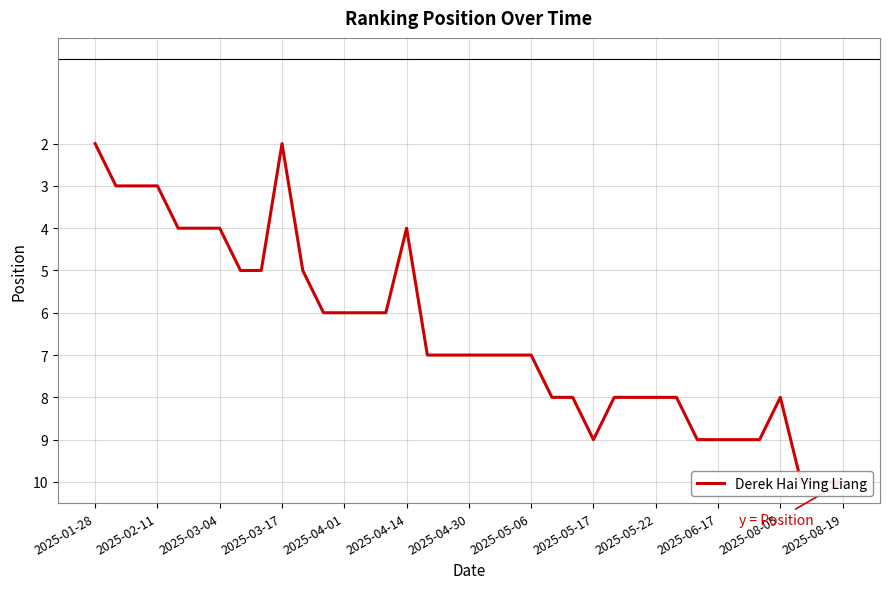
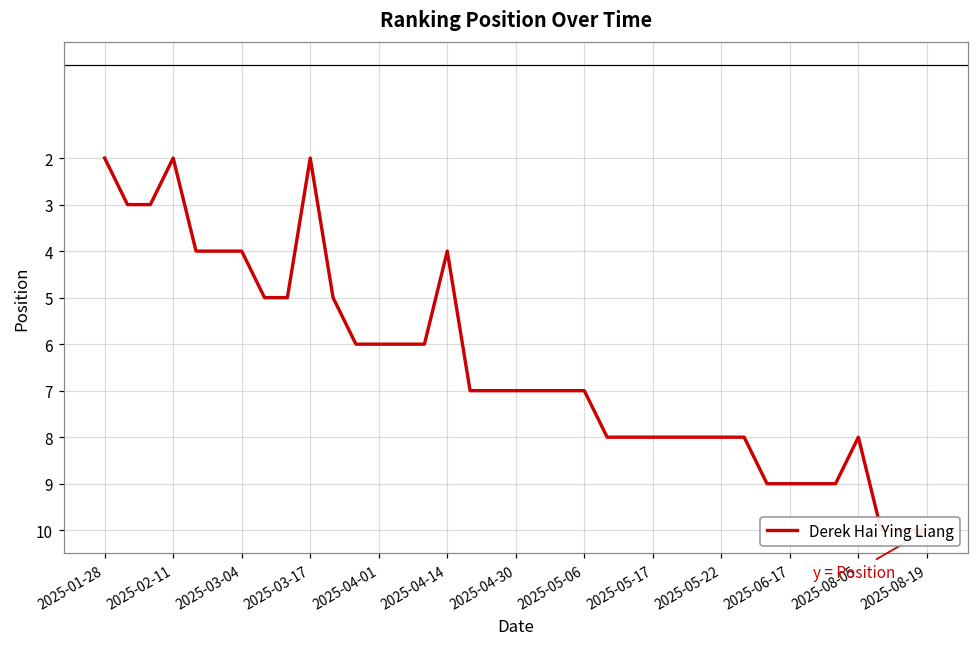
2025-02-11: 3 -> 2
2025-05-17: 9 -> 8
